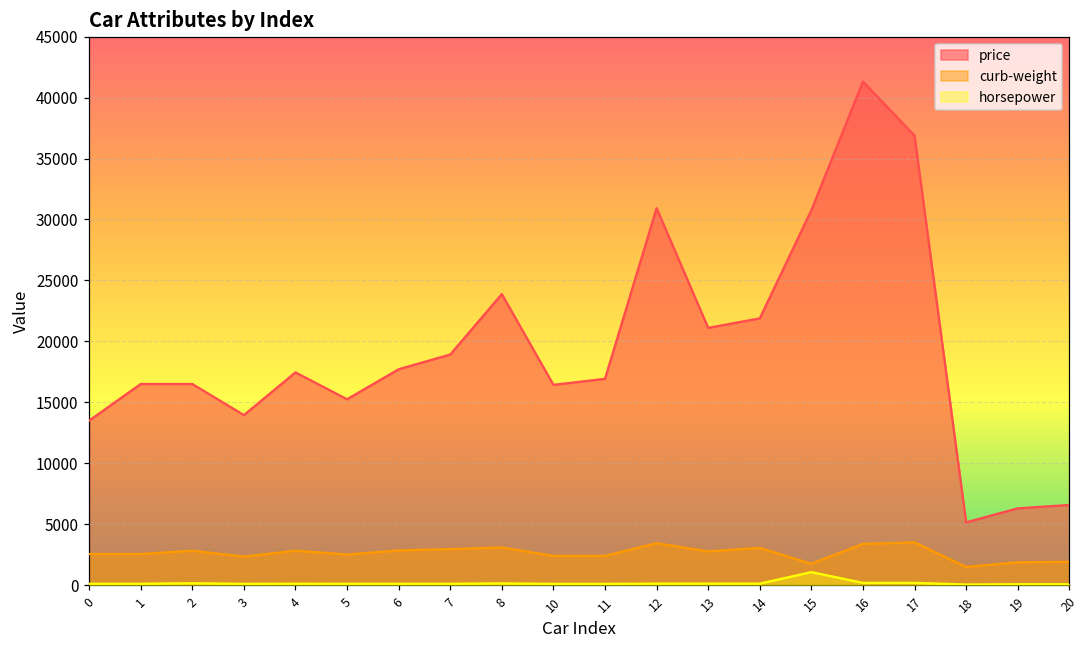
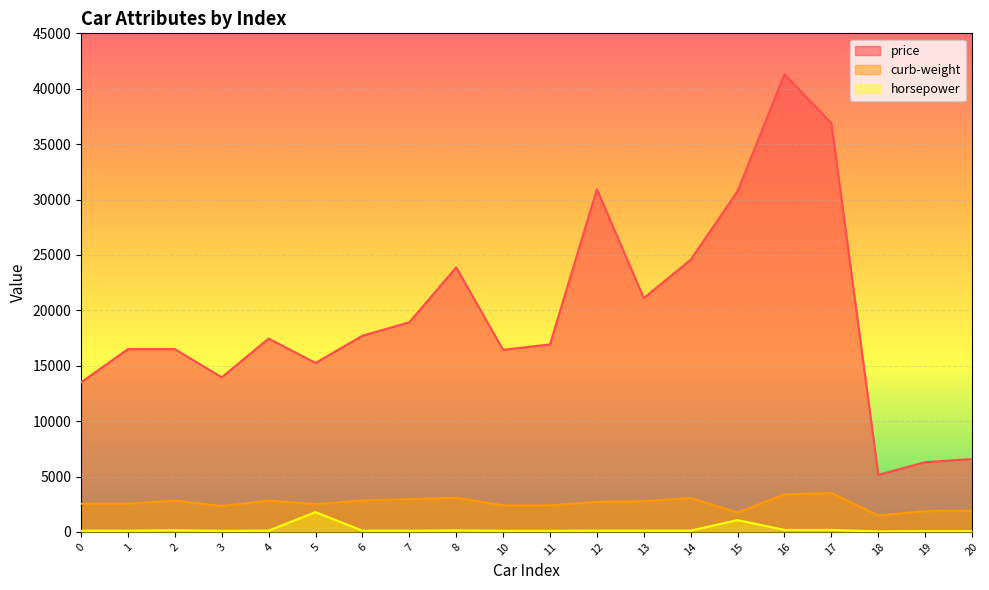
horsepower, 5: 100 -> 1800
curb-weight, 12: 3400 -> 2700
price, 14: 21900 -> 24600
